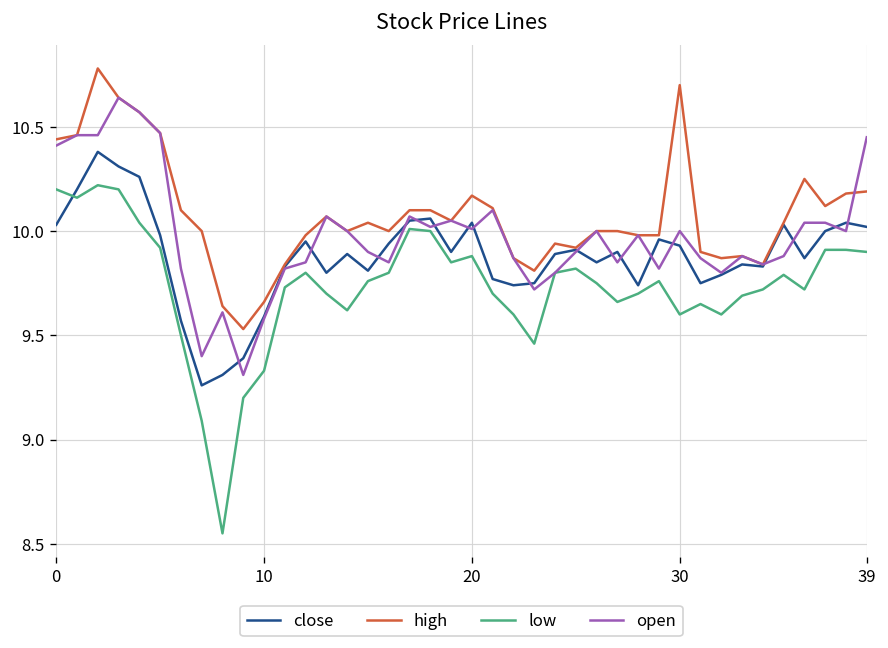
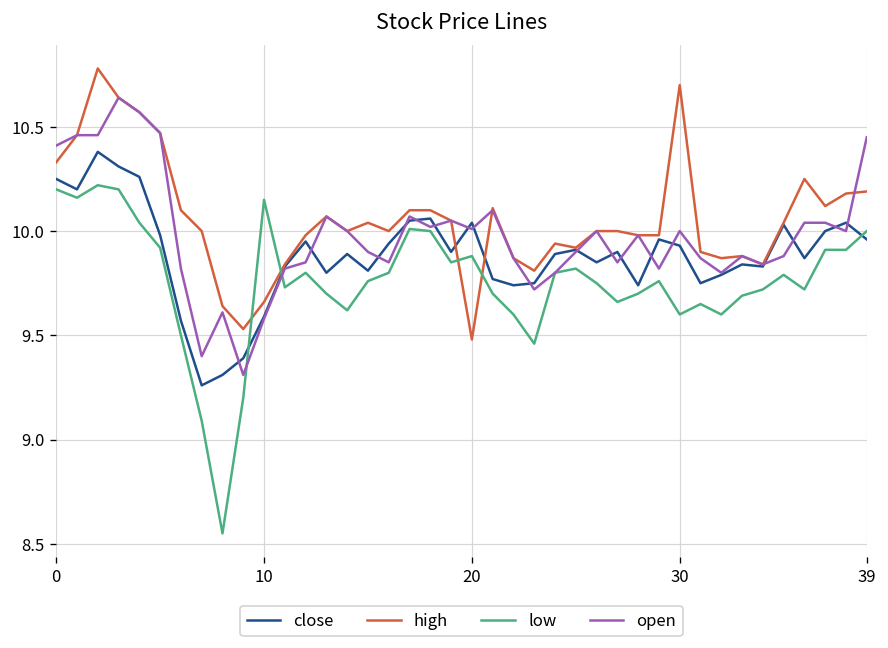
close, 0: 10.03 -> 10.25
high, 0: 10.44 -> 10.33
low, 10: 9.33 -> 10.15
high, 20: 10.17 -> 9.48
close, 39: 10.02 -> 9.96
low, 39: 9.9 -> 10.0
